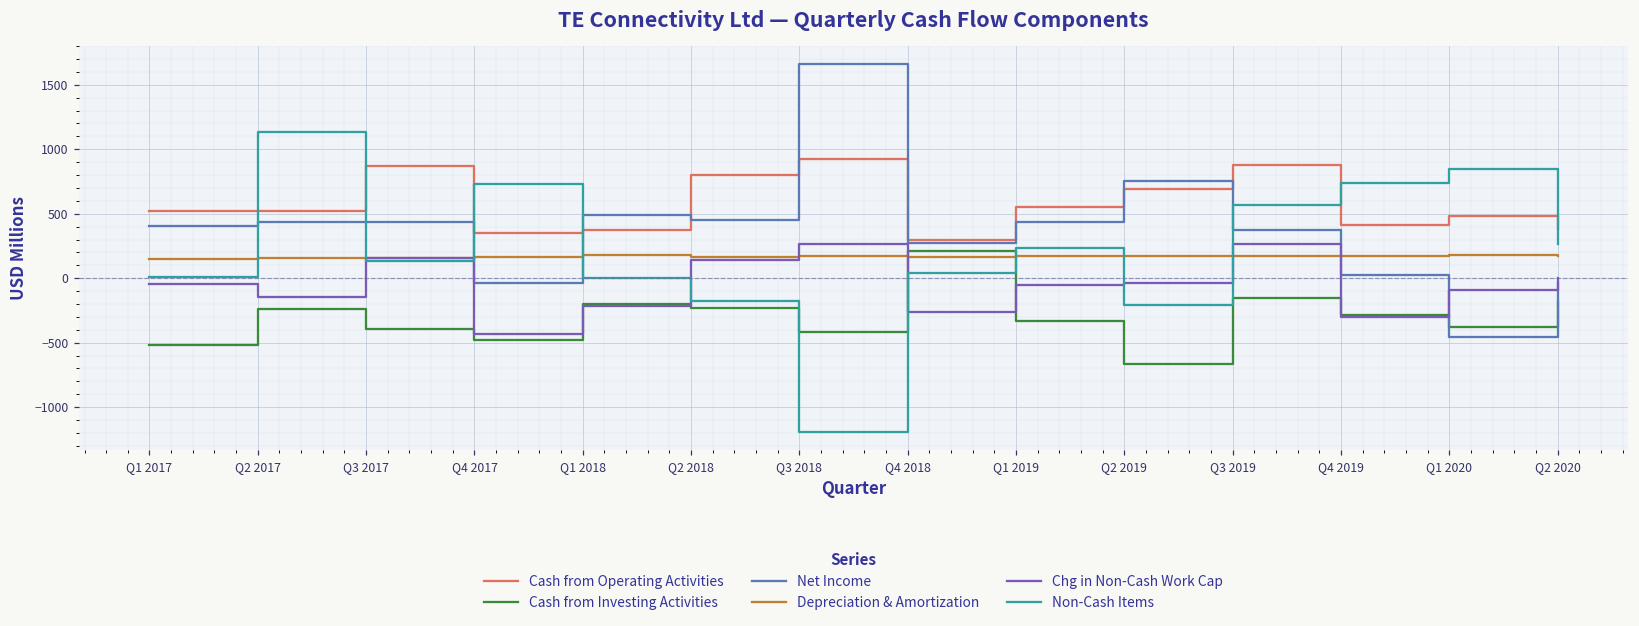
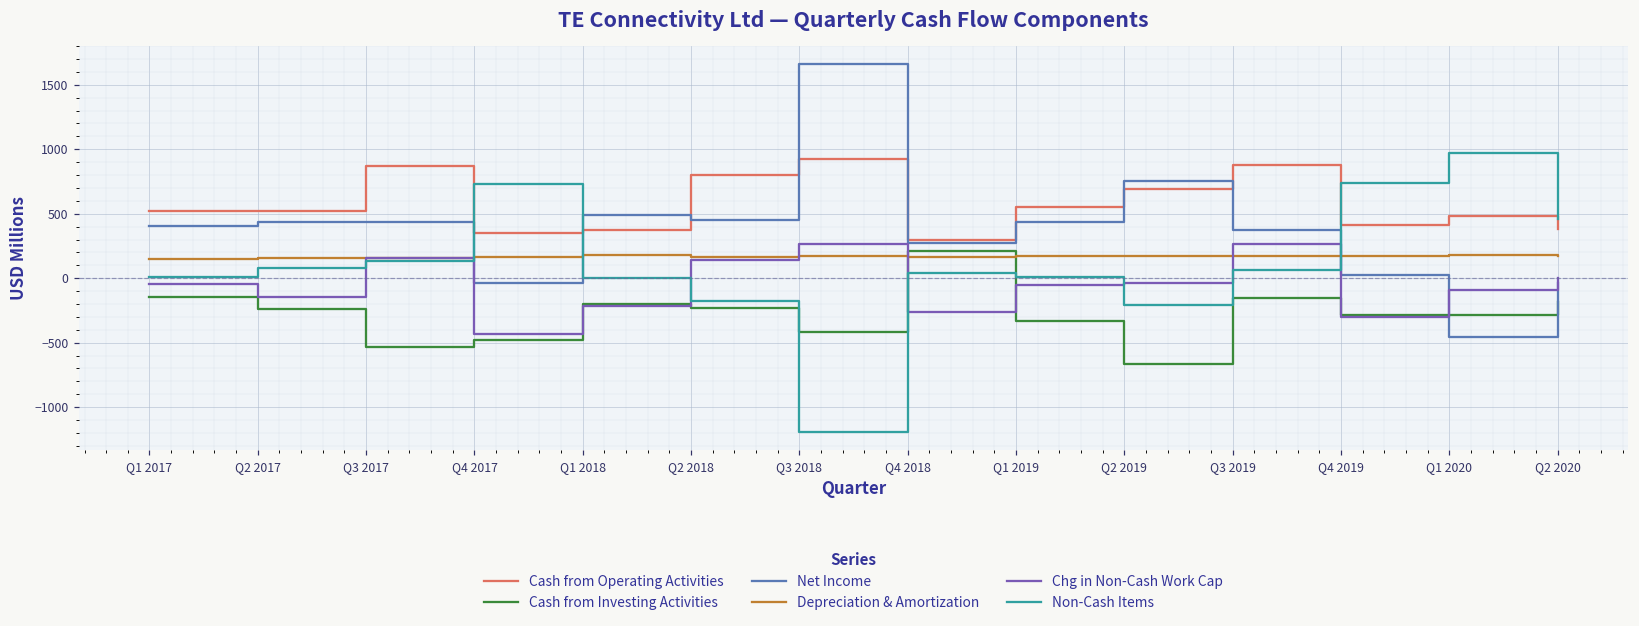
Cash from Investing Activities, Q1 2017: -520 -> -140
Non-Cash Items, Q2 2017: 1130 -> 80
Cash from Investing Activities, Q3 2017: -390 -> -530
Non-Cash Items, Q1 2019: 240 -> 10
Non-Cash Items, Q3 2019: 570 -> 70
Cash from Investing Activities, Q1 2020: -380 -> -290
Non-Cash Items, Q1 2020: 850 -> 970
Non-Cash Items, Q2 2020: 260 -> 460
